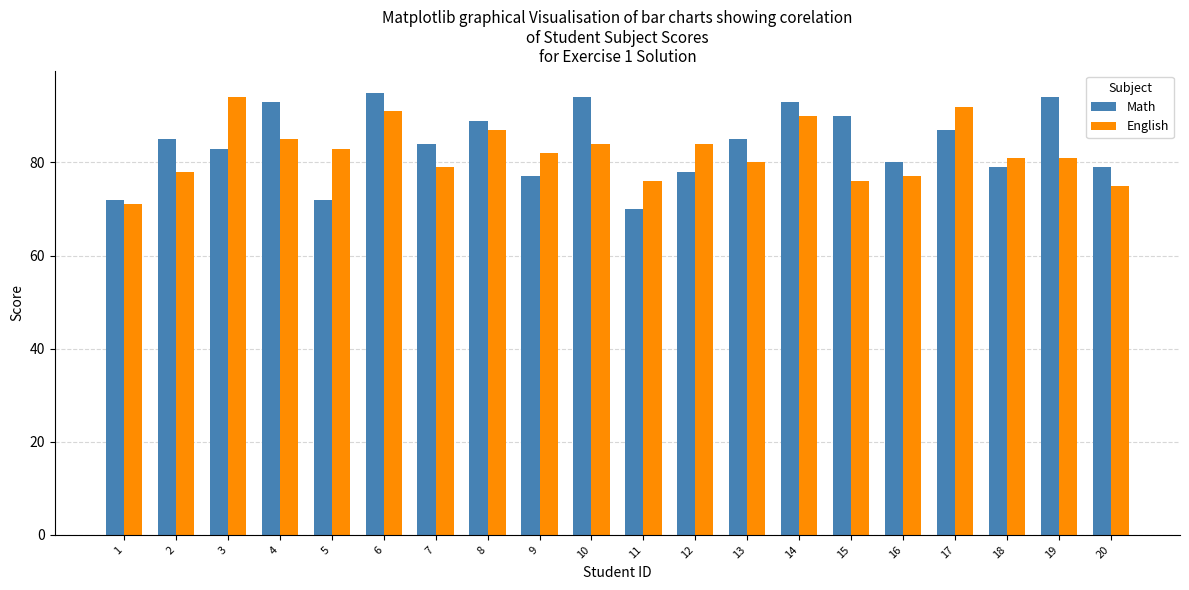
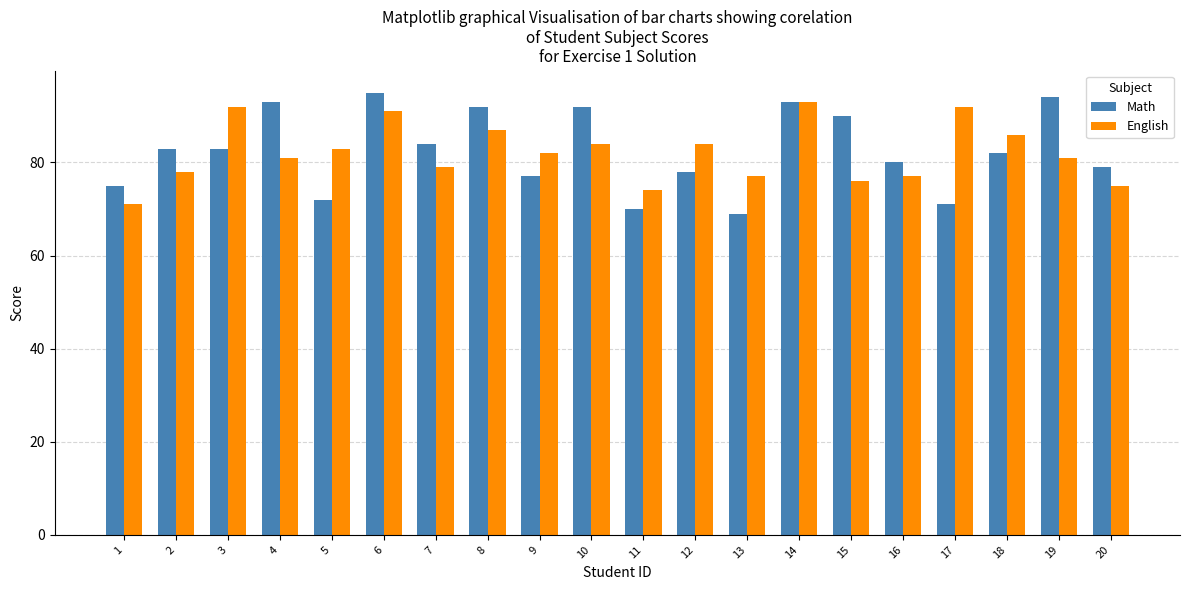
Math, 1: 72 -> 75
Math, 2: 85 -> 83
English, 3: 94 -> 92
English, 4: 85 -> 81
Math, 8: 89 -> 92
Math, 10: 94 -> 92
English, 11: 76 -> 74
Math, 13: 85 -> 69
English, 13: 80 -> 77
English, 14: 90 -> 93
Math, 17: 87 -> 71
Math, 18: 79 -> 82
English, 18: 81 -> 86
